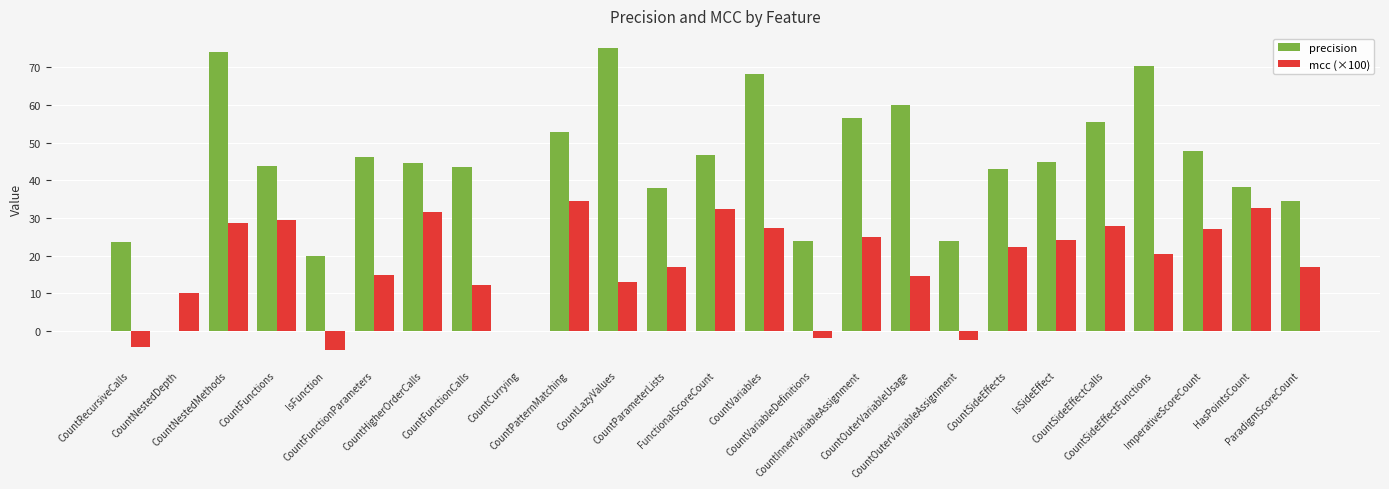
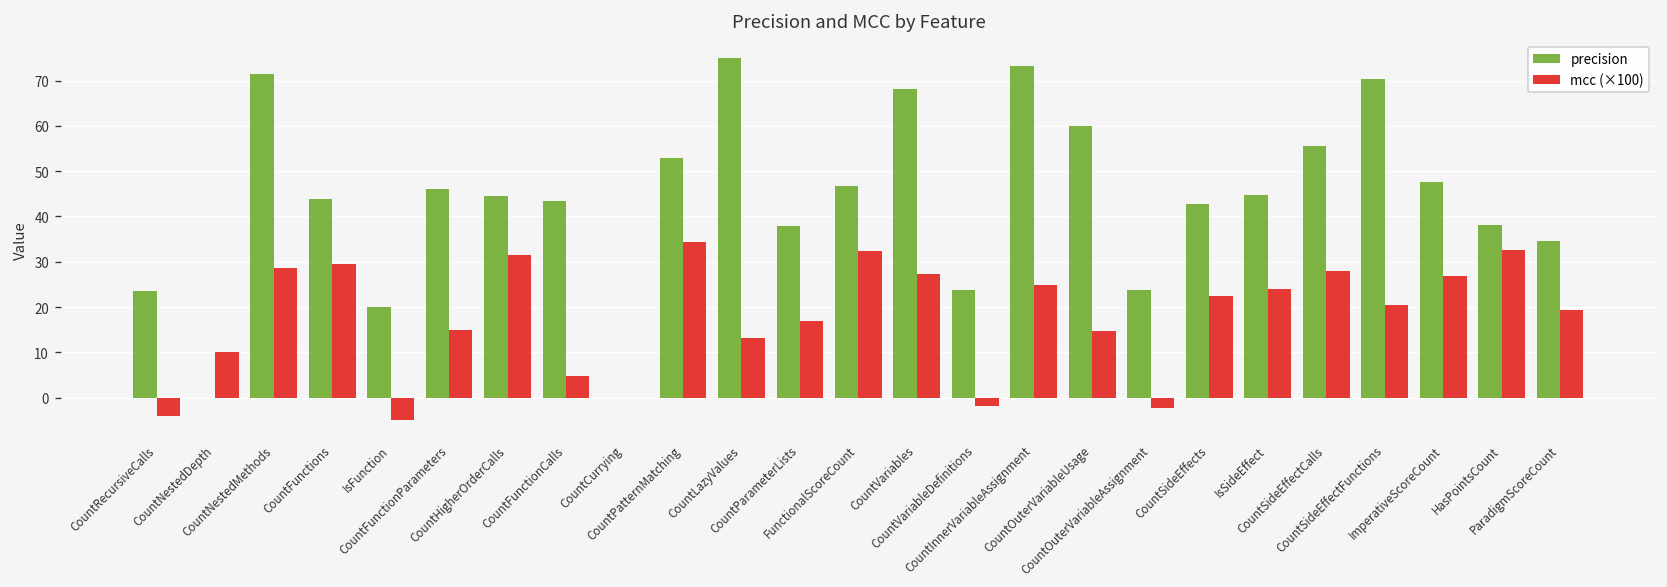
precision, CountNestedMethods: 74 -> 71
mcc (×100), CountFunctionCalls: 12 -> 5
precision, CountInnerVariableAssignment: 56 -> 73
mcc (×100), ParadigmScoreCount: 17 -> 19
